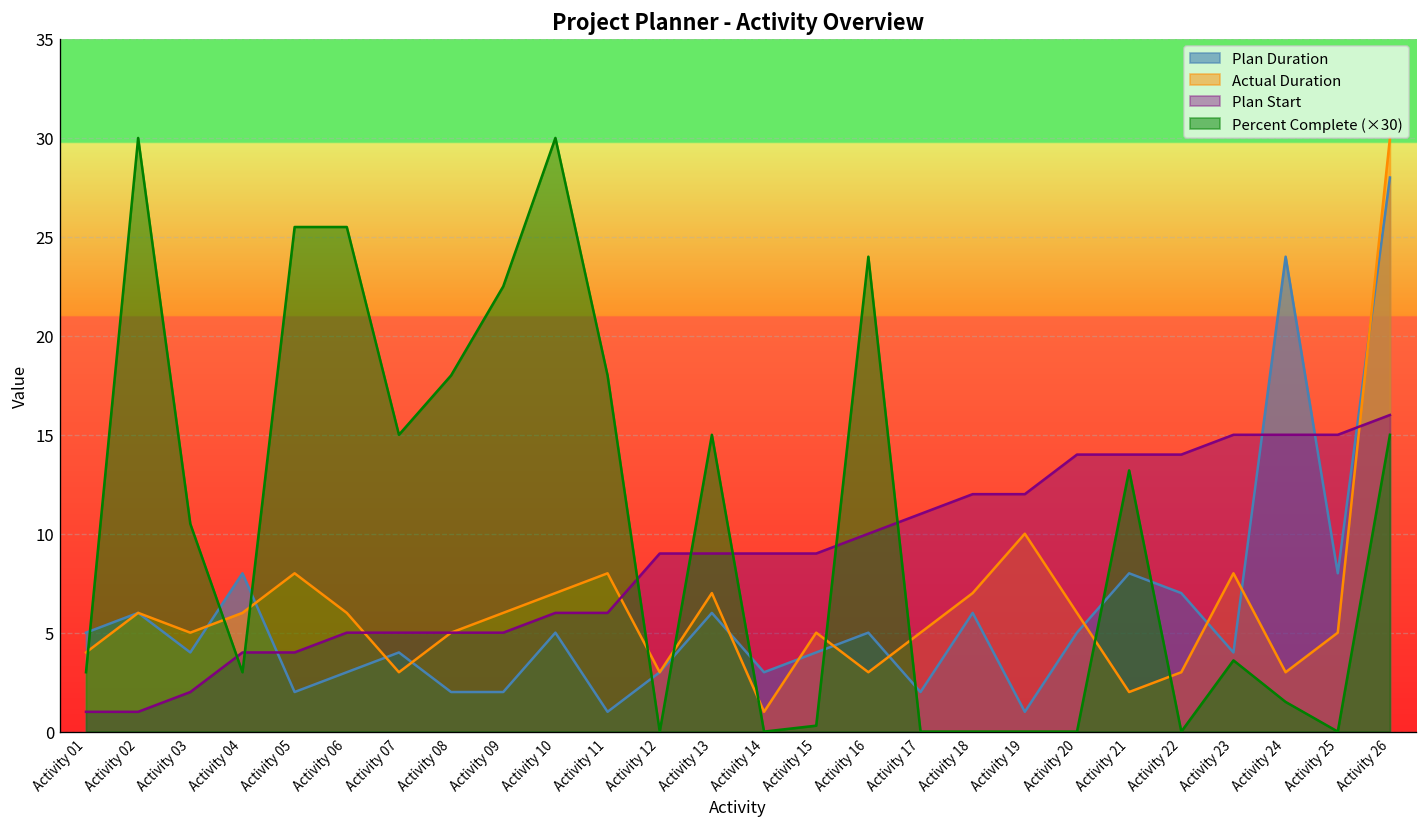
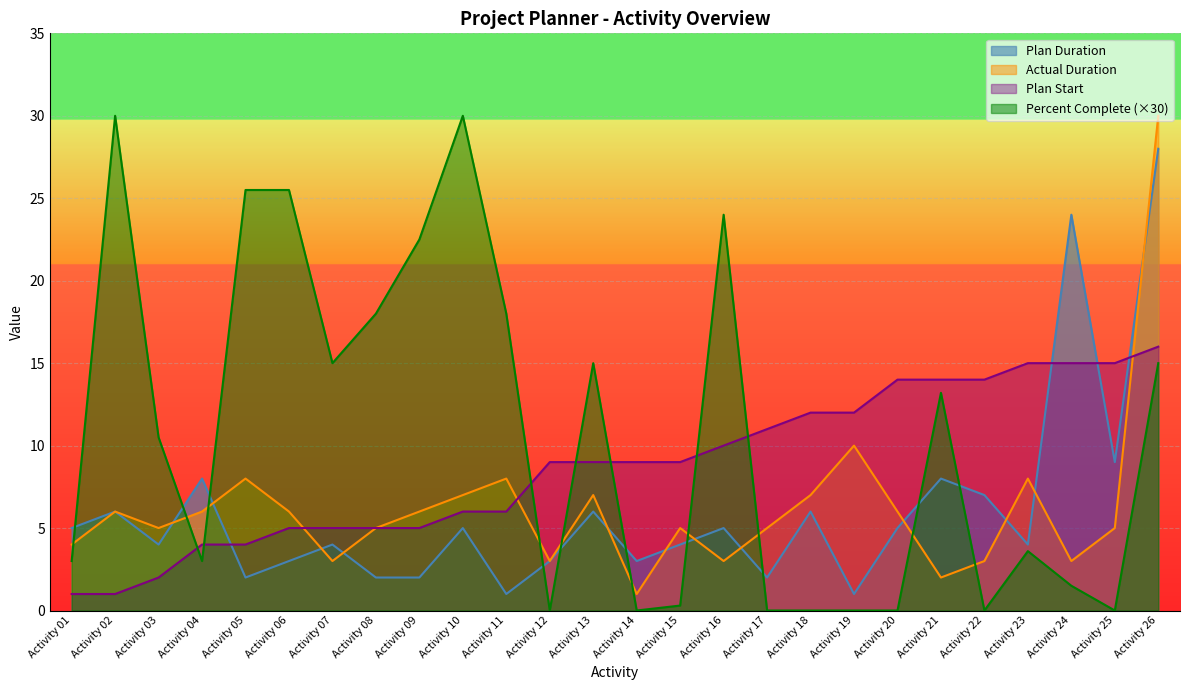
Plan Duration, Activity 25: 8 -> 9
